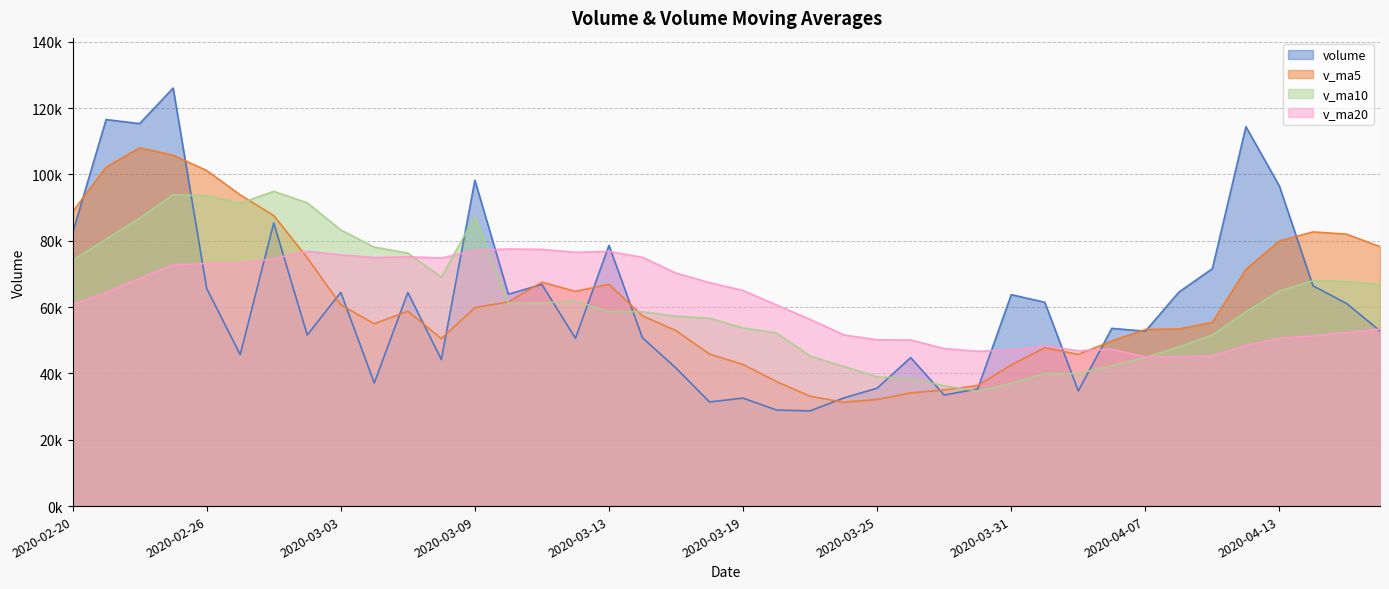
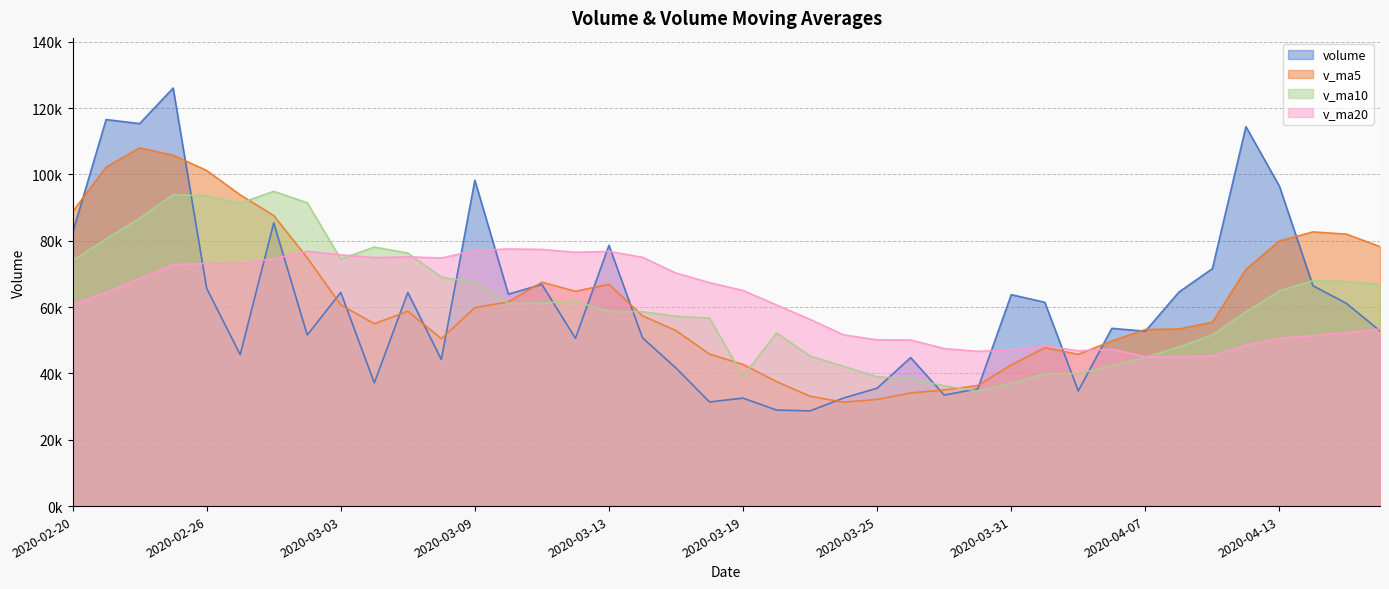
v_ma10, 2020-03-03: 83000 -> 75000
v_ma10, 2020-03-09: 87000 -> 67000
v_ma10, 2020-03-19: 54000 -> 39000
